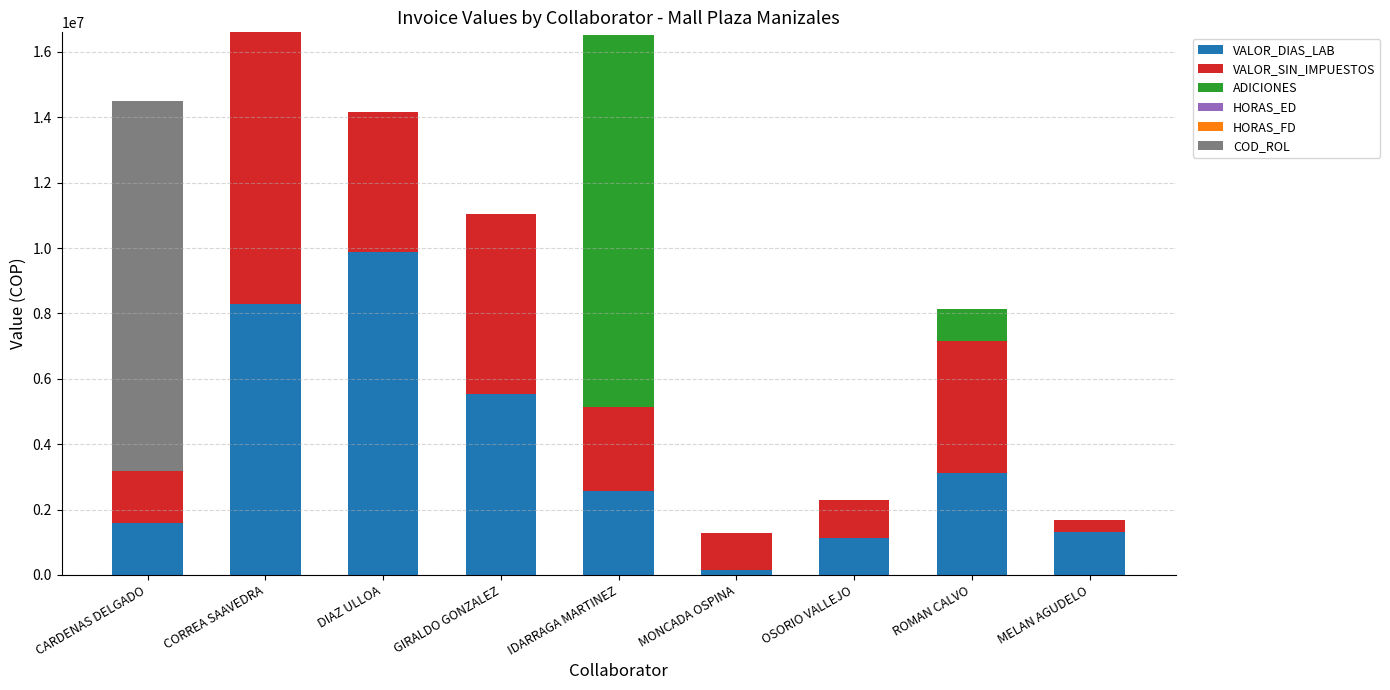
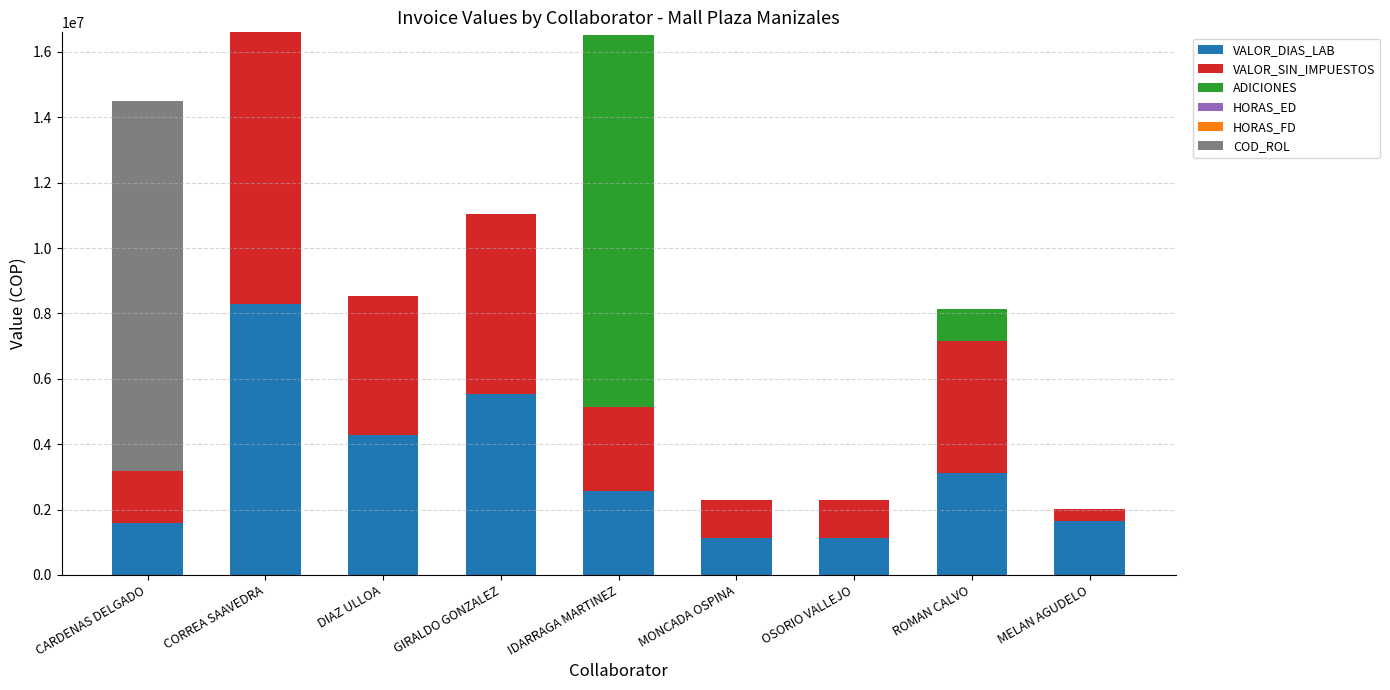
VALOR_DIAS_LAB, DIAZ ULLOA: 9900000 -> 4300000
VALOR_DIAS_LAB, MONCADA OSPINA: 200000 -> 1100000
VALOR_DIAS_LAB, MELAN AGUDELO: 1300000 -> 1600000
